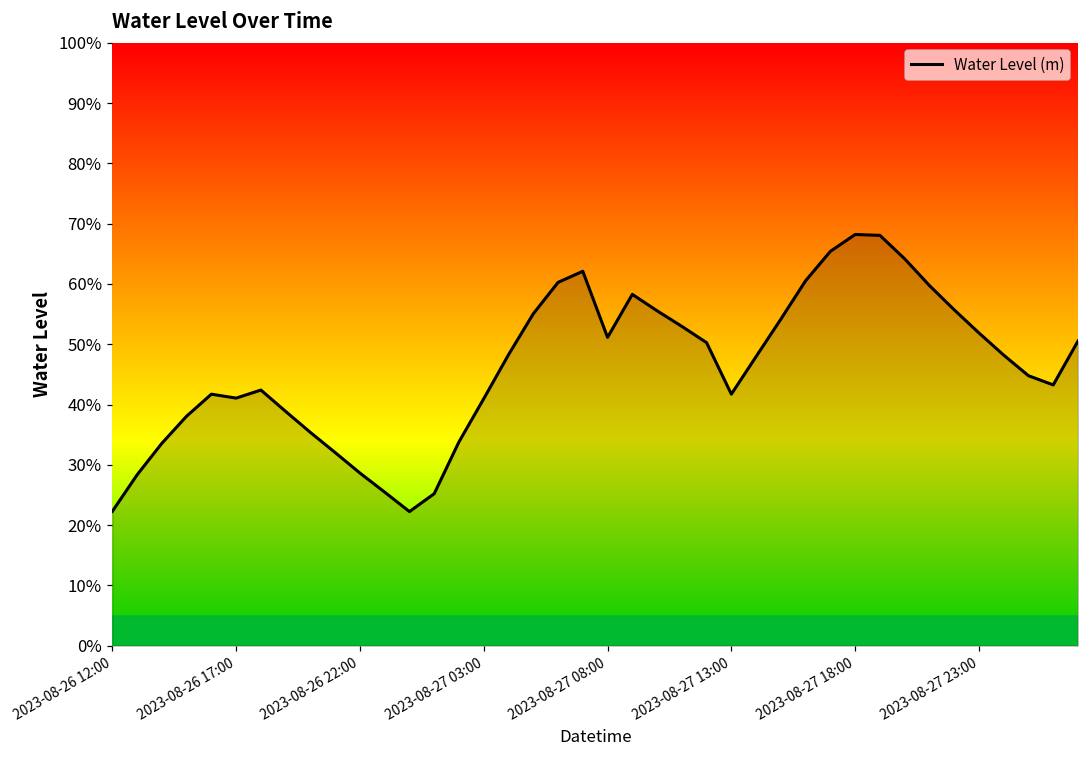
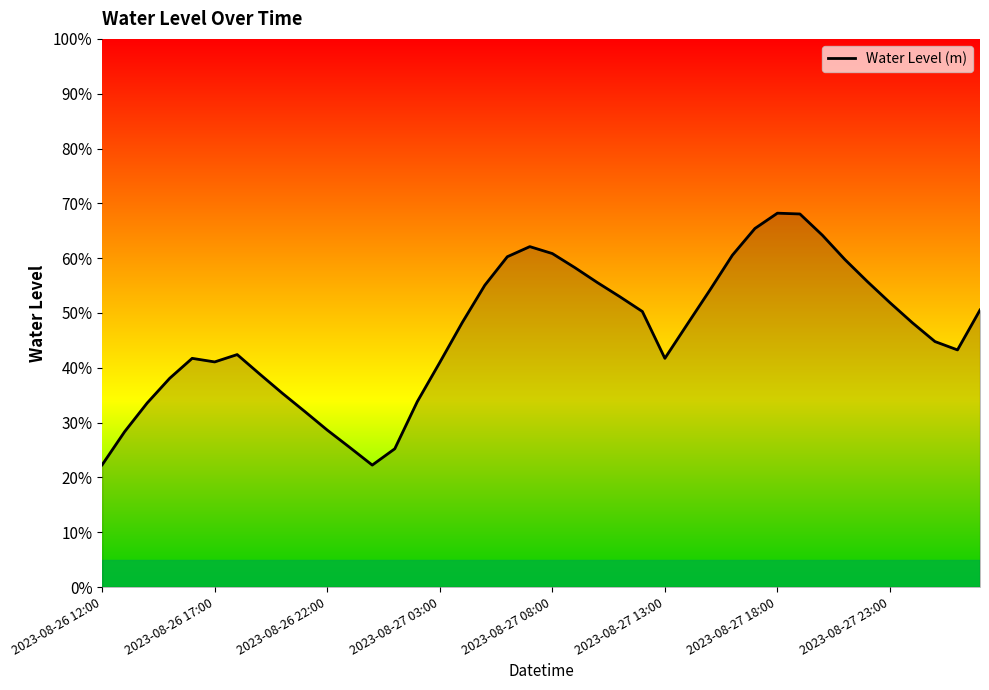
2023-08-27 08:00: 51% -> 61%
